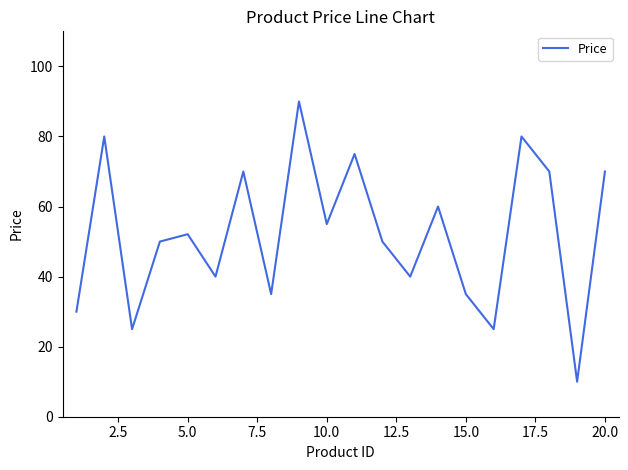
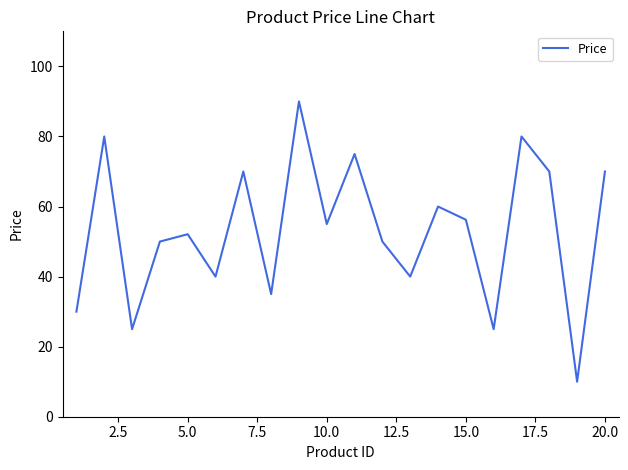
15.0: 35 -> 56
